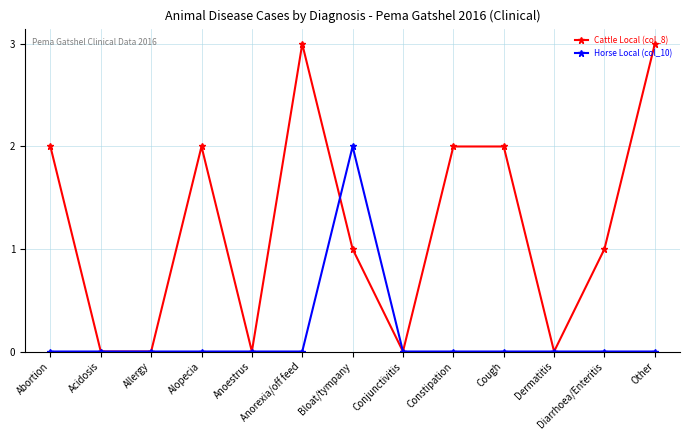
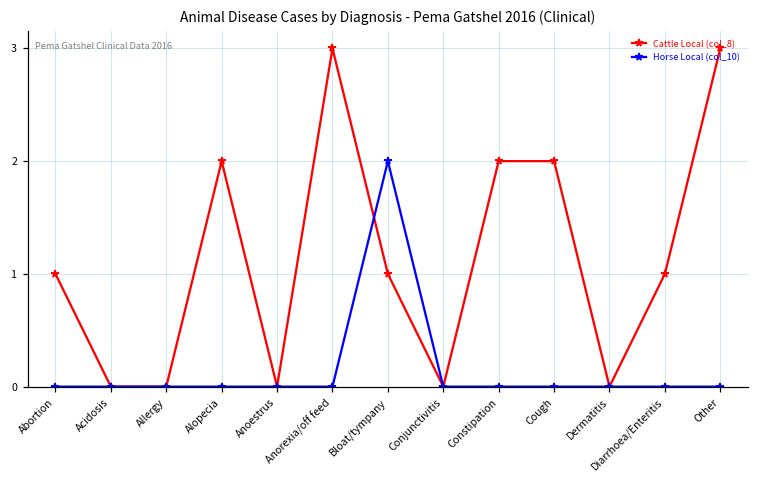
Cattle Local (col_8), Abortion: 2 -> 1
